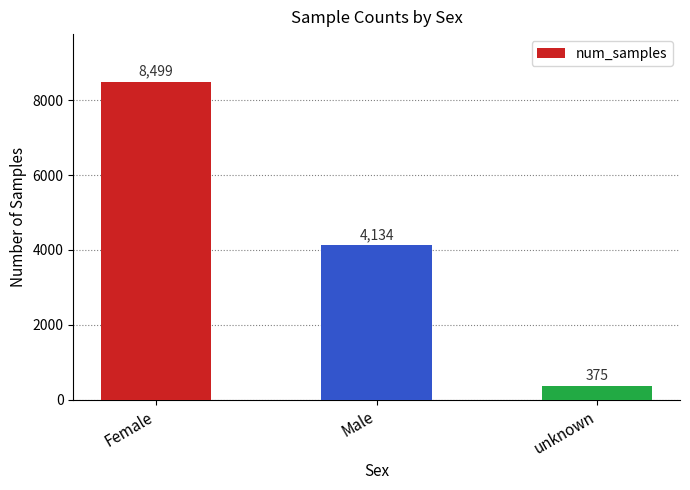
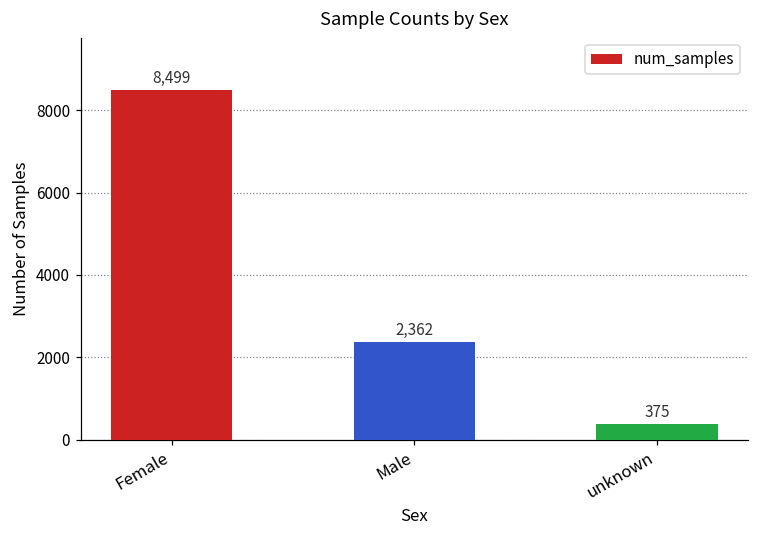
Male: 4,134 -> 2,362
